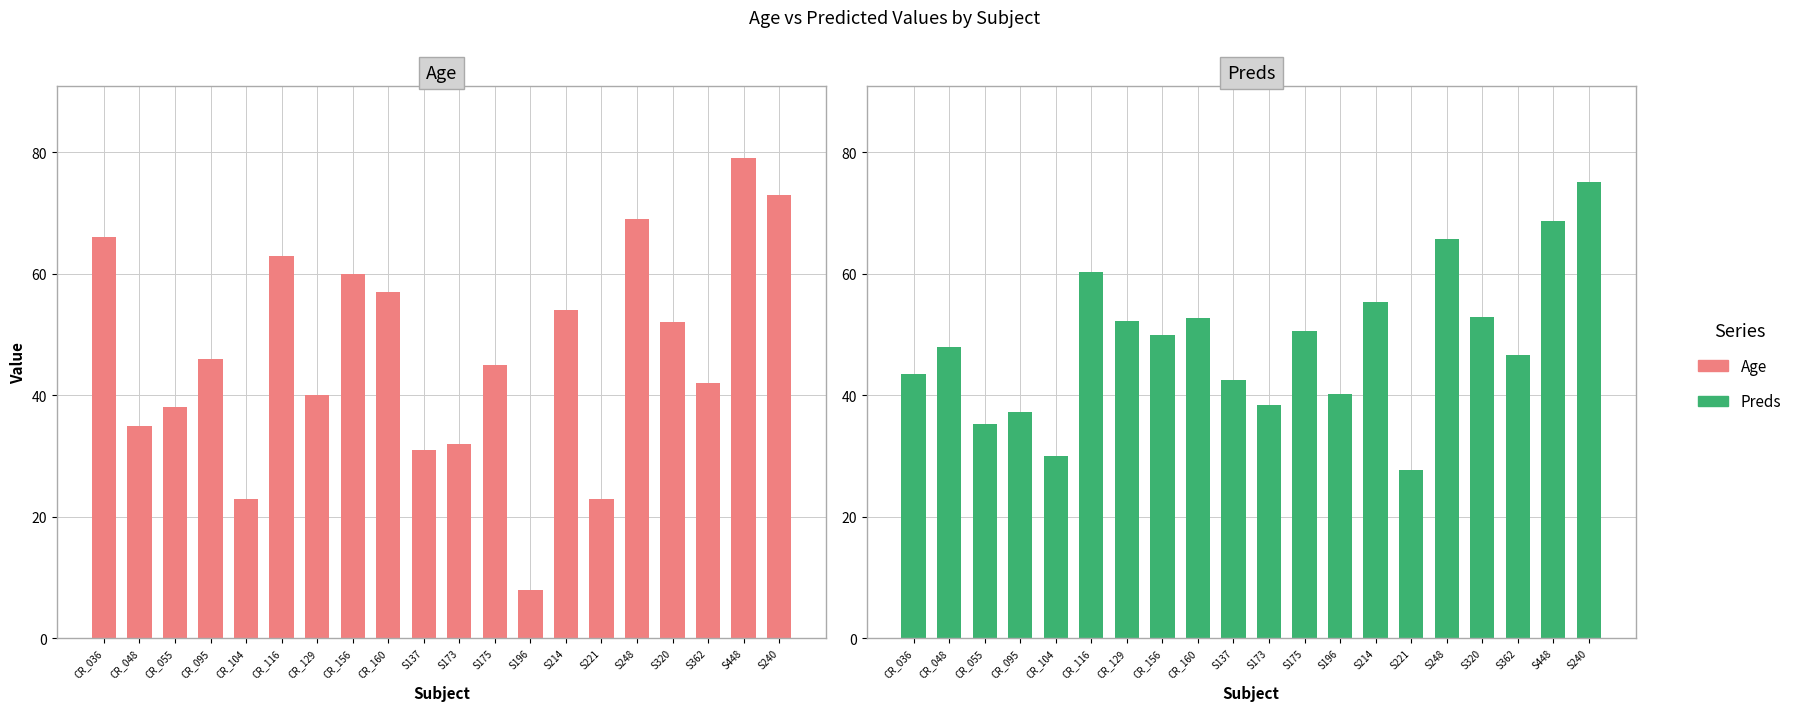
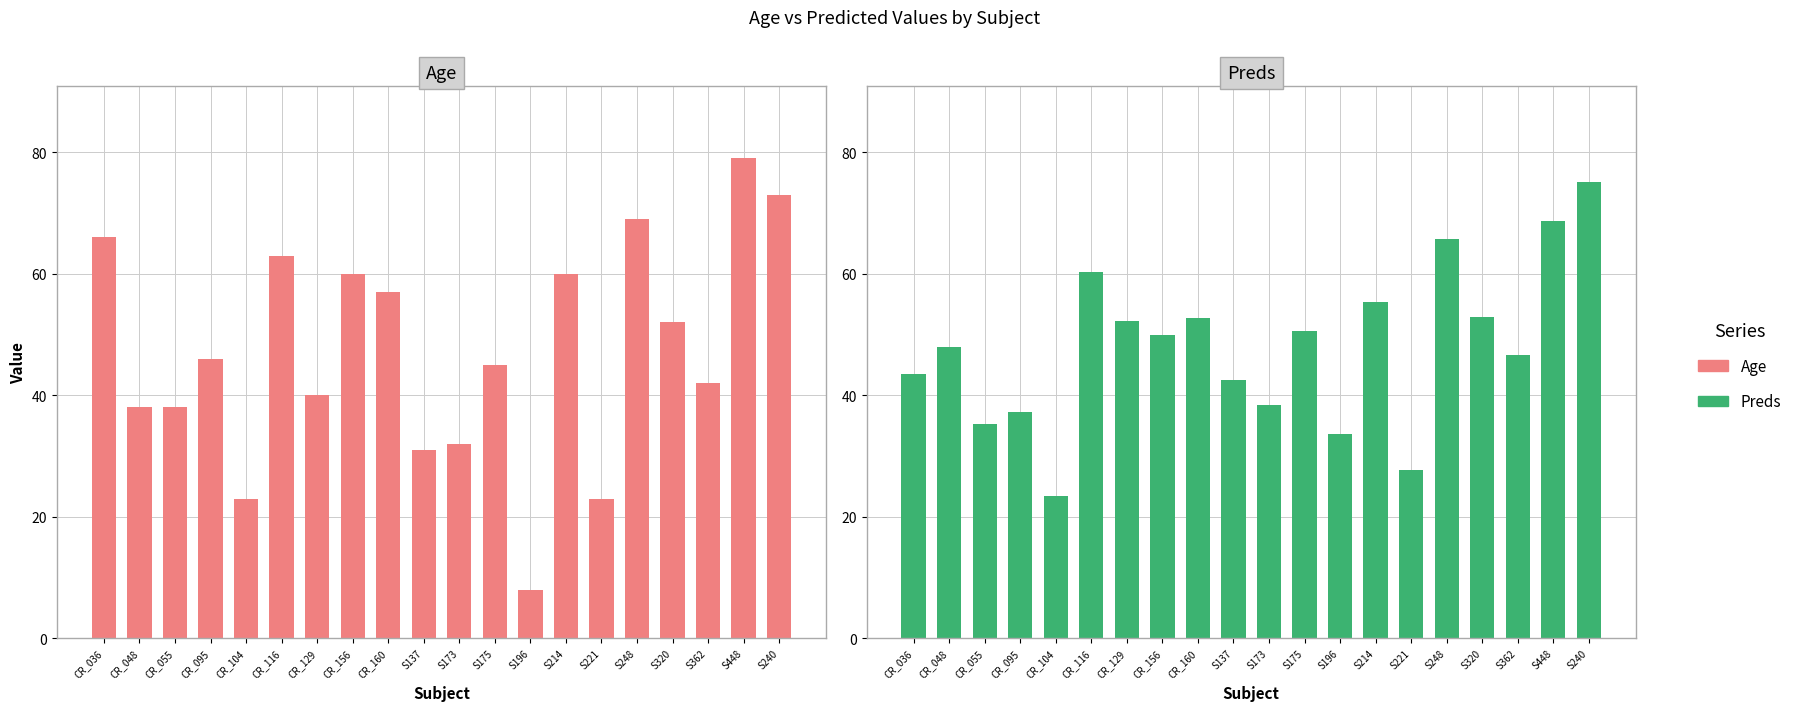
Age, CR_048: 35 -> 38
Age, S214: 54 -> 60
Preds, CR_104: 30 -> 23
Preds, S196: 40 -> 34
